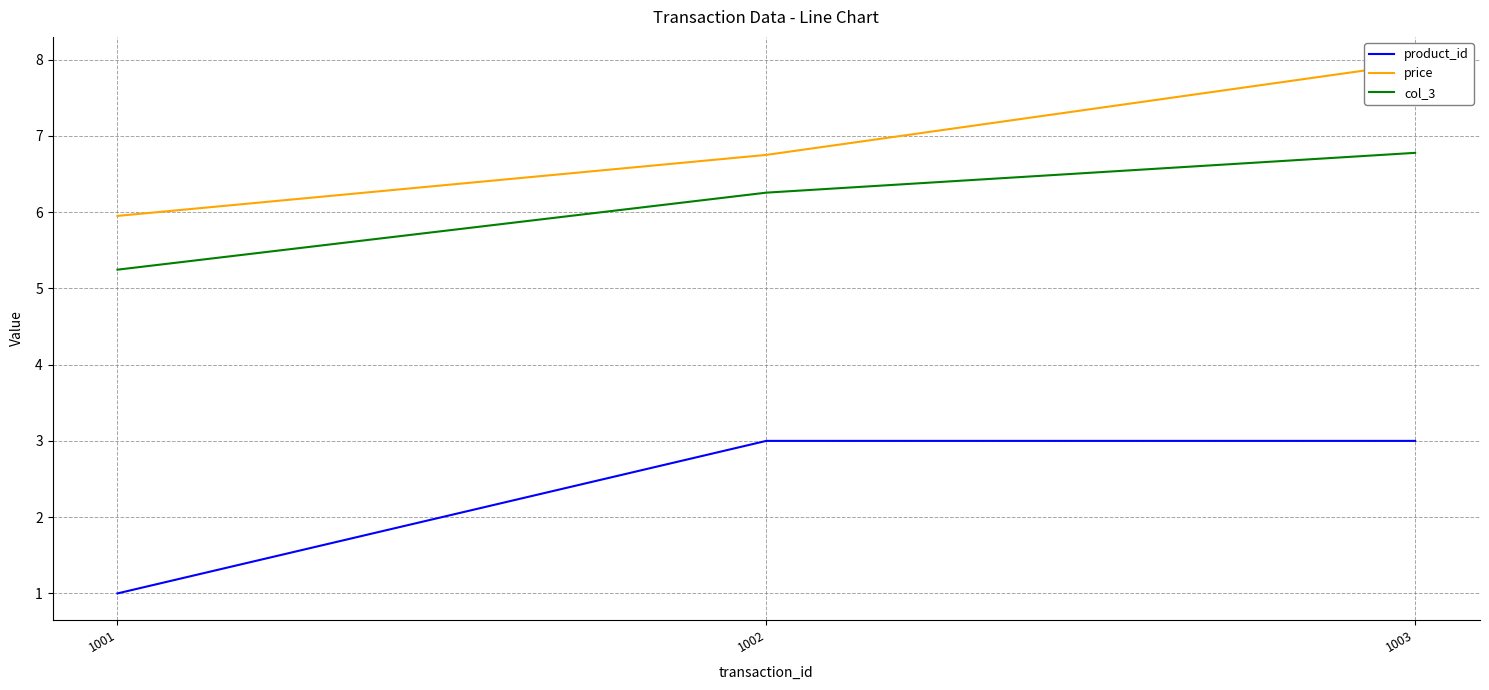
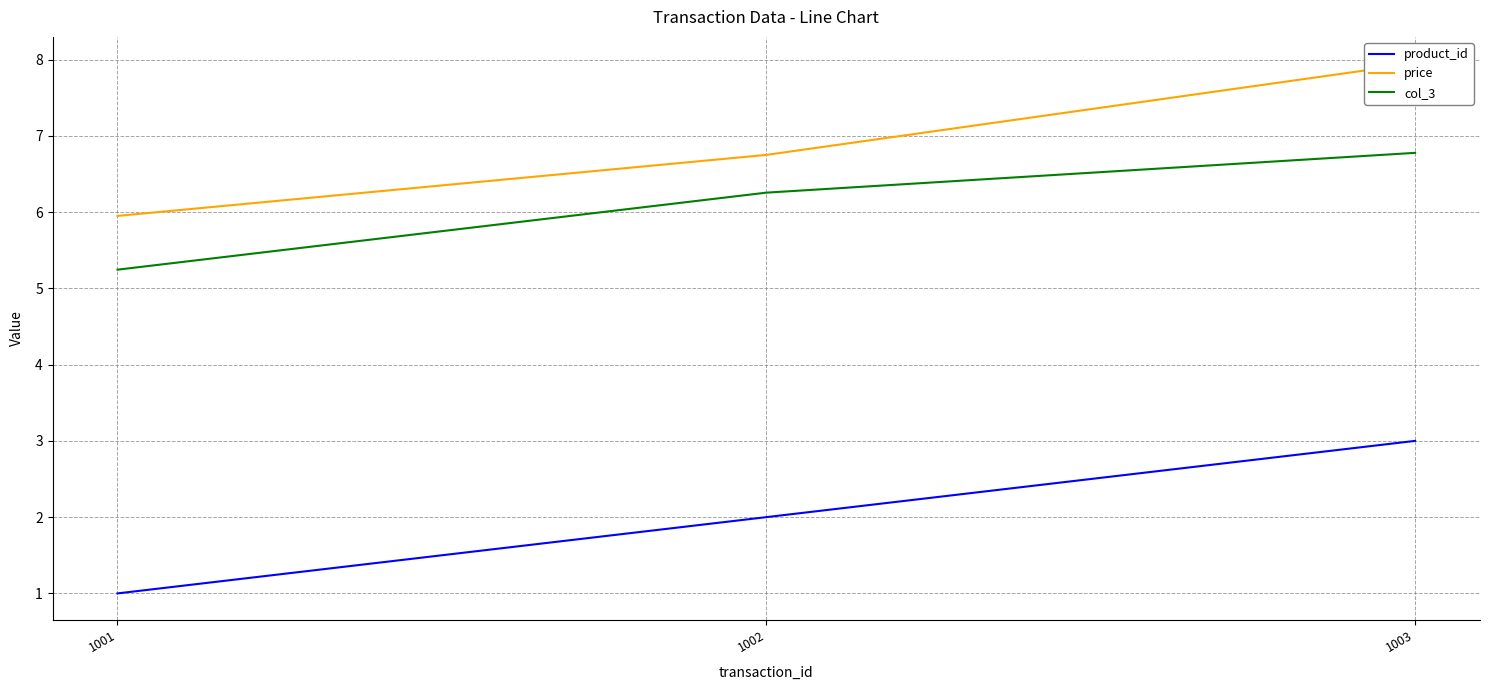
product_id, 1002: 3 -> 2
